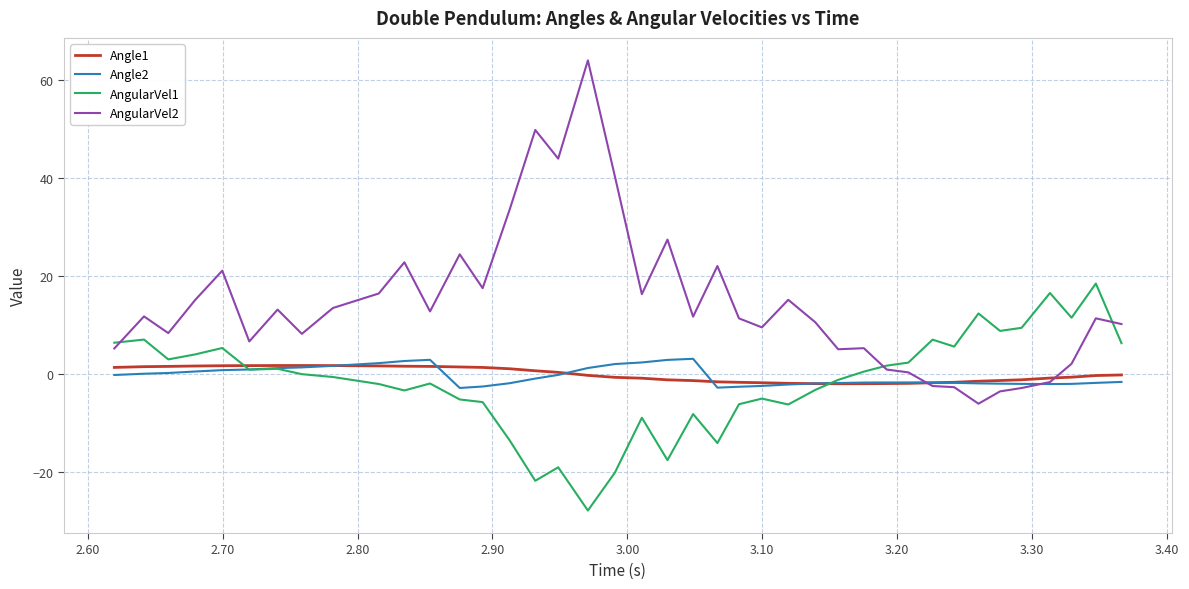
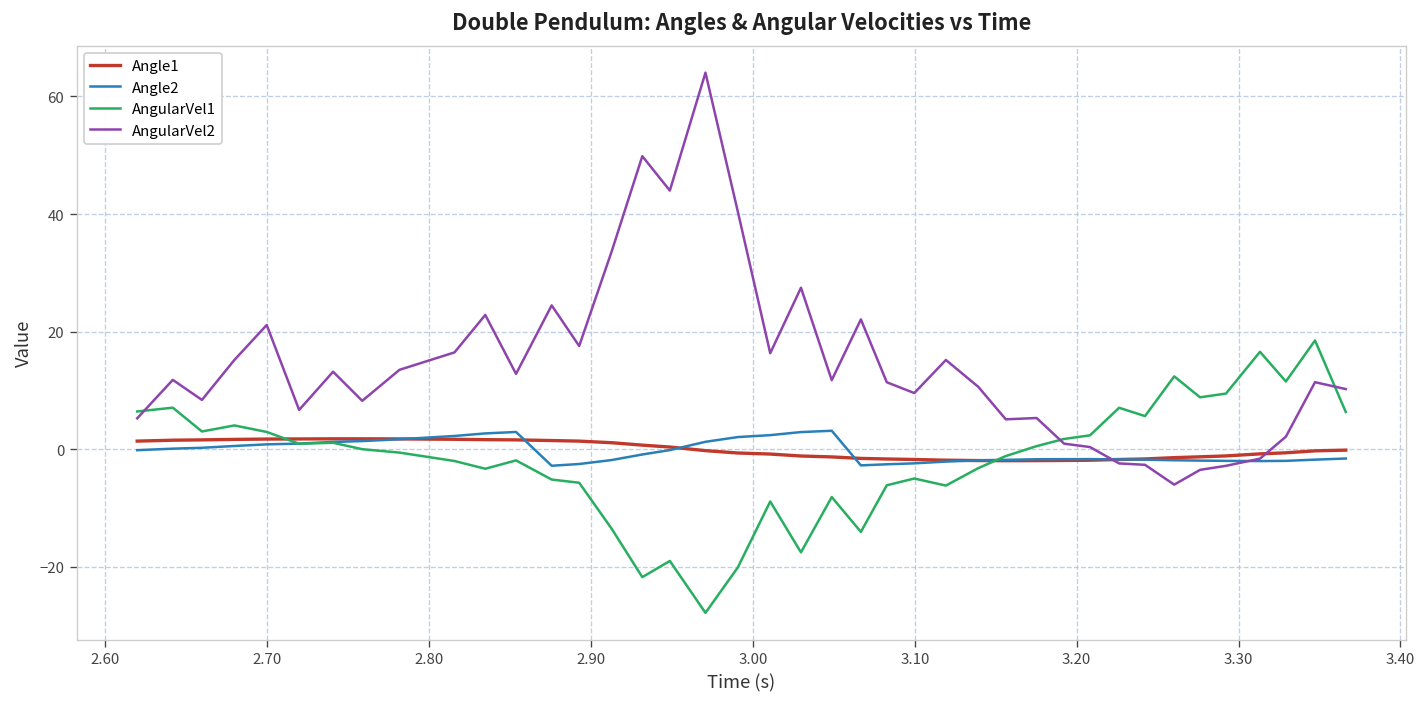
AngularVel1, 2.70: 5 -> 3
